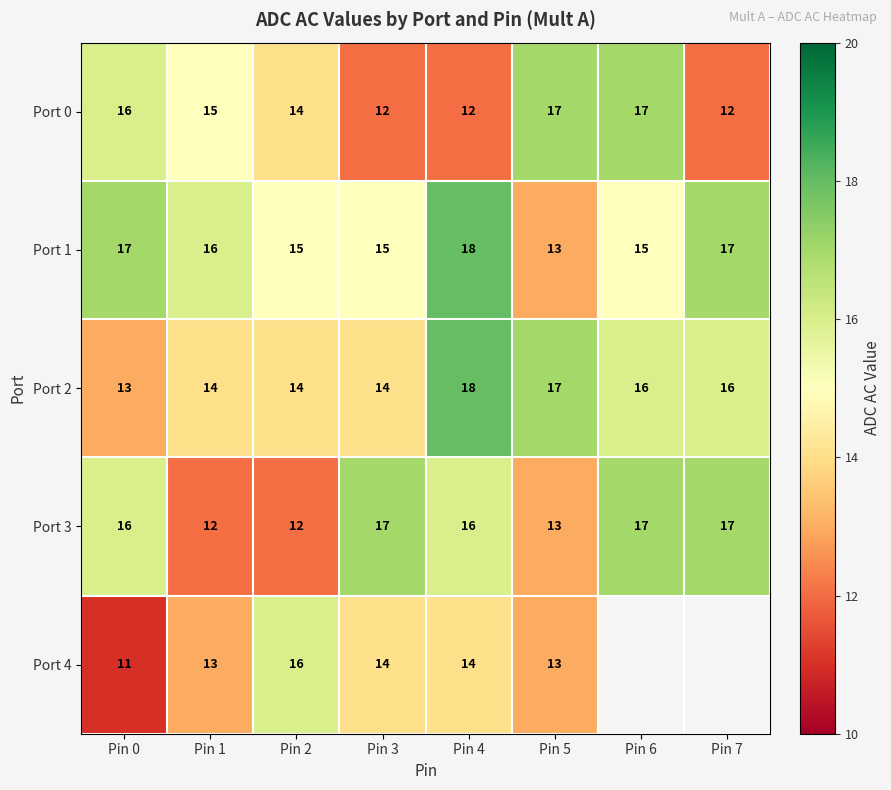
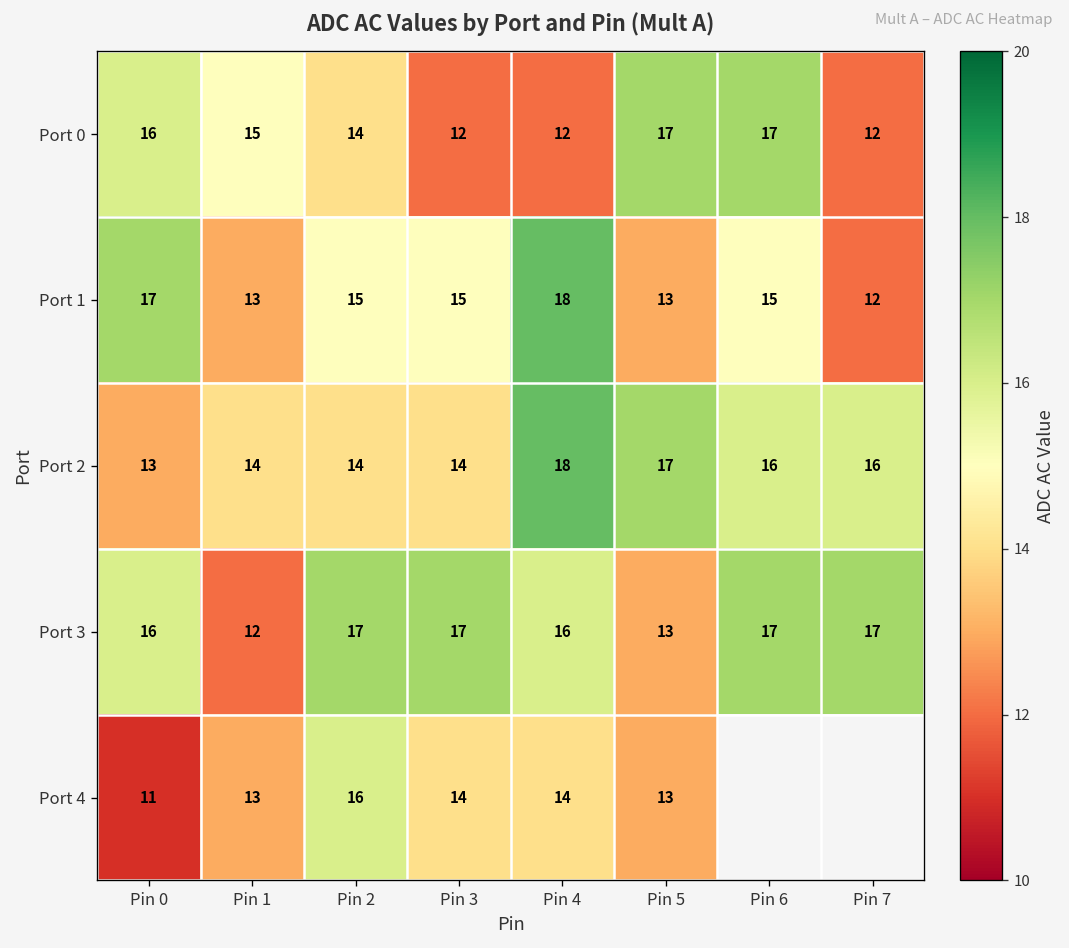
Port 1, Pin 1: 16 -> 13
Port 1, Pin 7: 17 -> 12
Port 3, Pin 2: 12 -> 17
